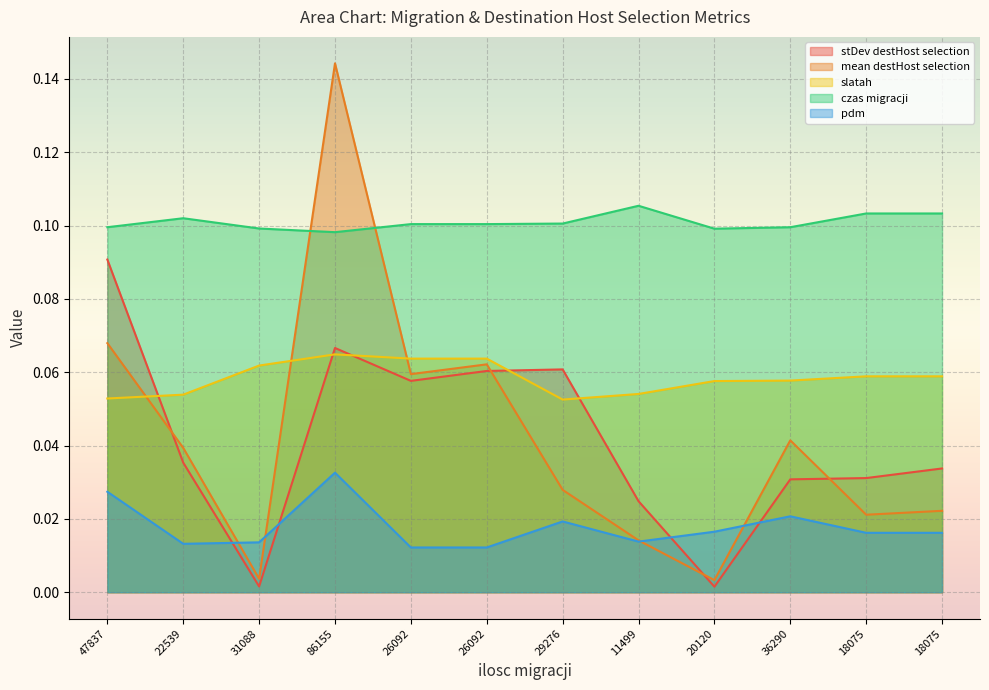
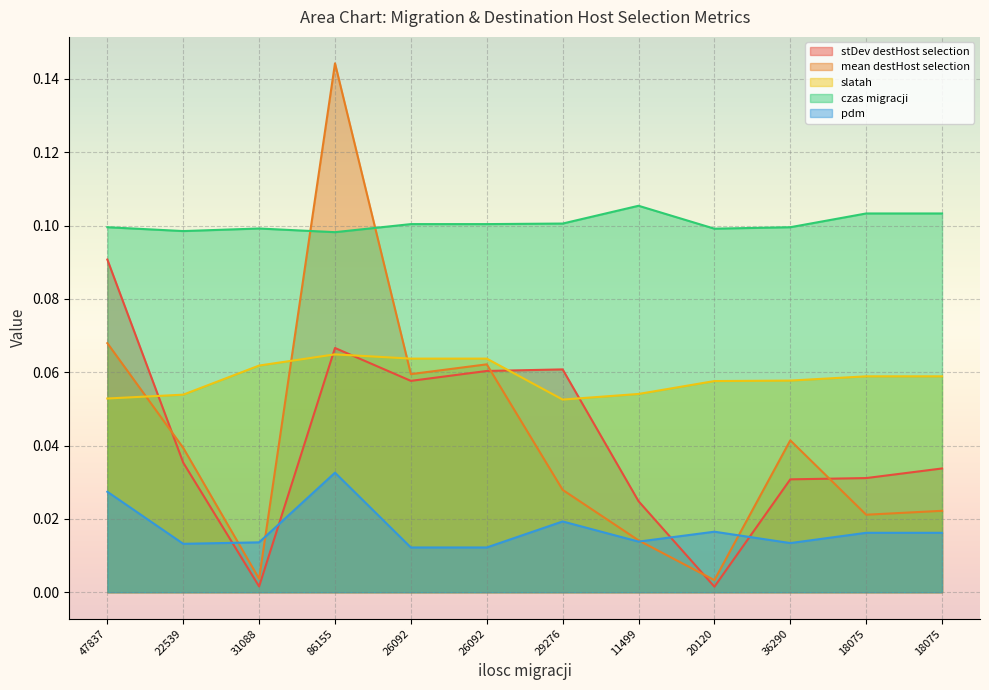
czas migracji, 22539: 0.102 -> 0.099
pdm, 36290: 0.021 -> 0.013
